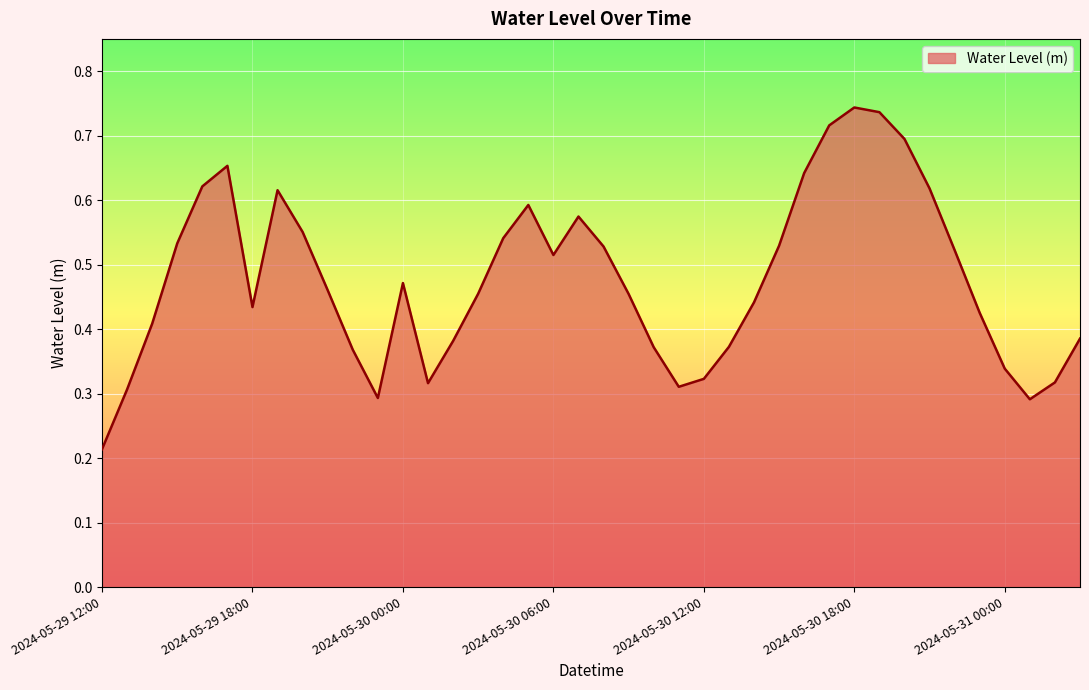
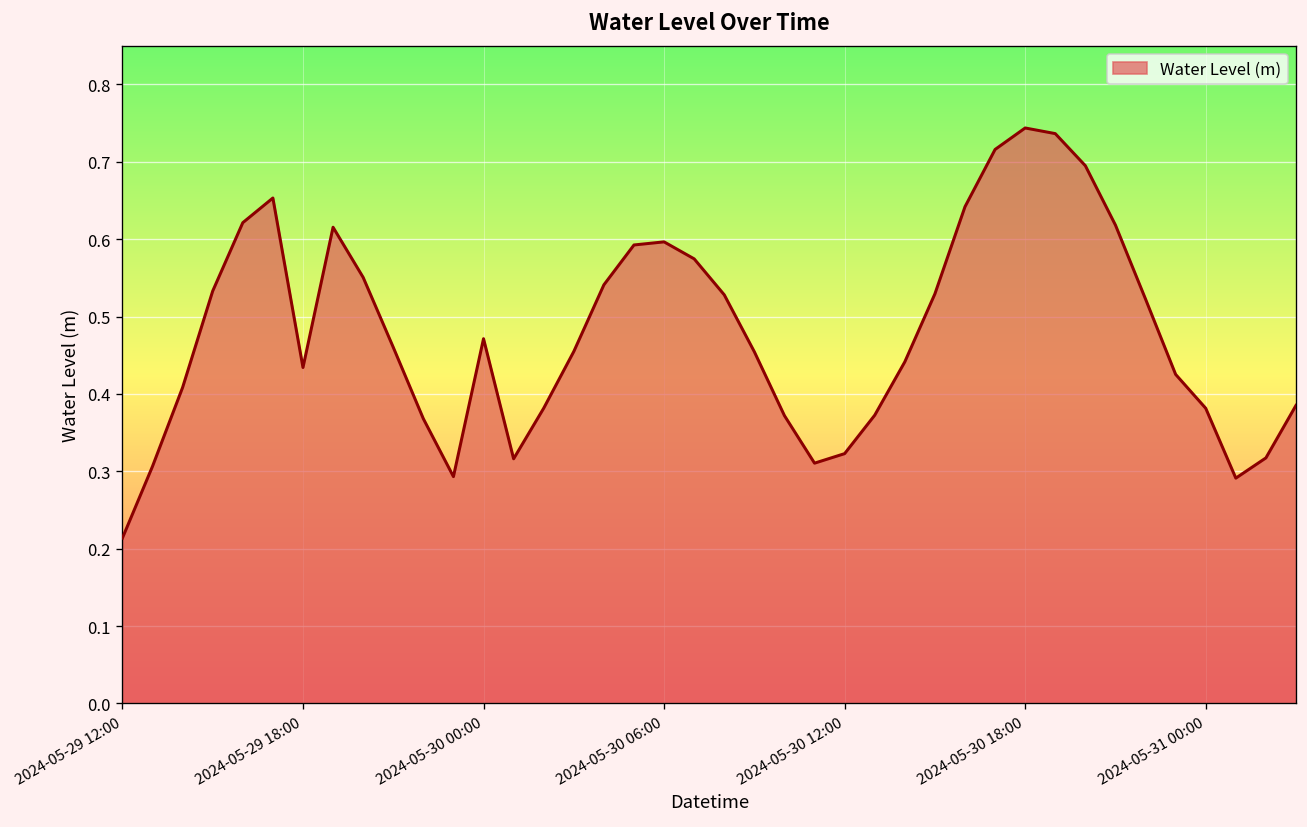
2024-05-30 06:00: 0.51 -> 0.60
2024-05-31 00:00: 0.34 -> 0.38
